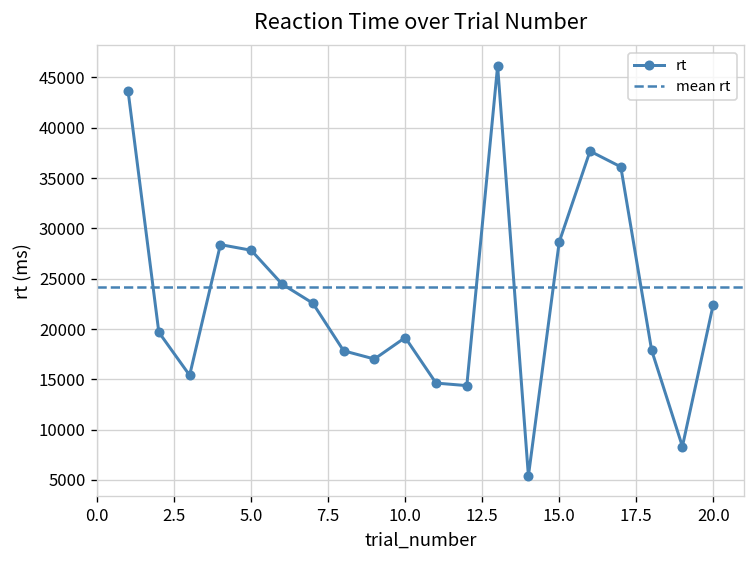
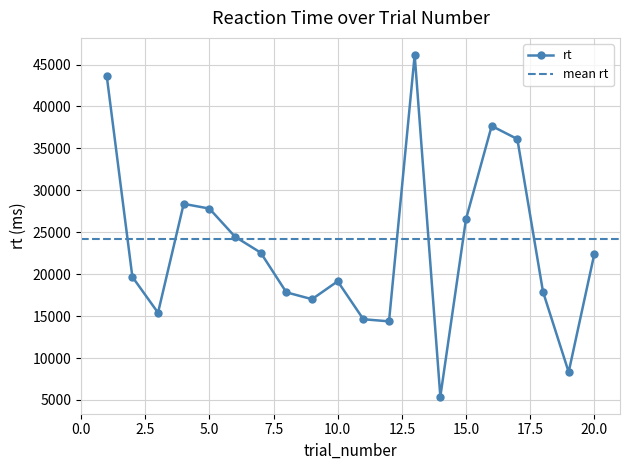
15.0: 29000 -> 27000
